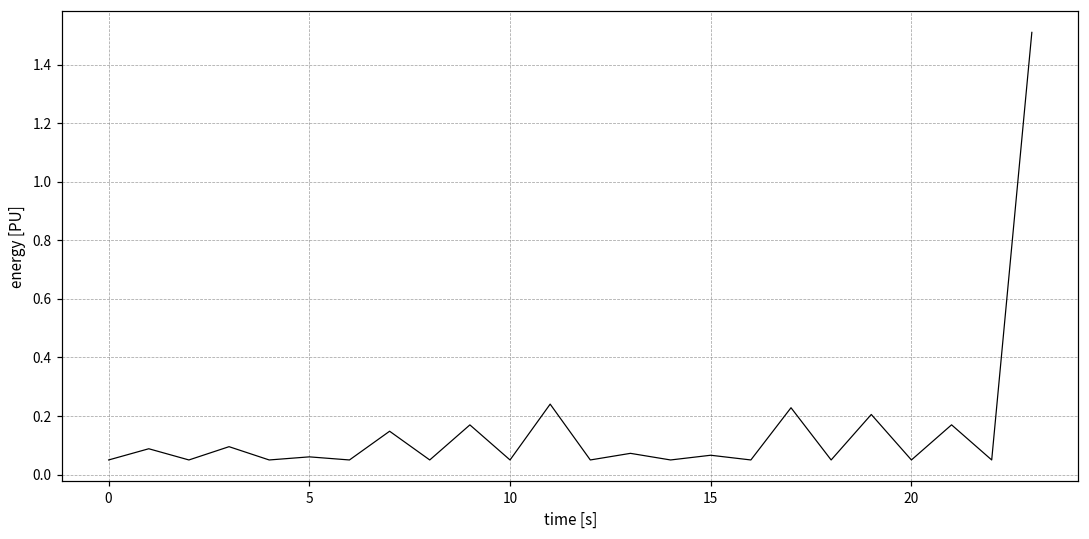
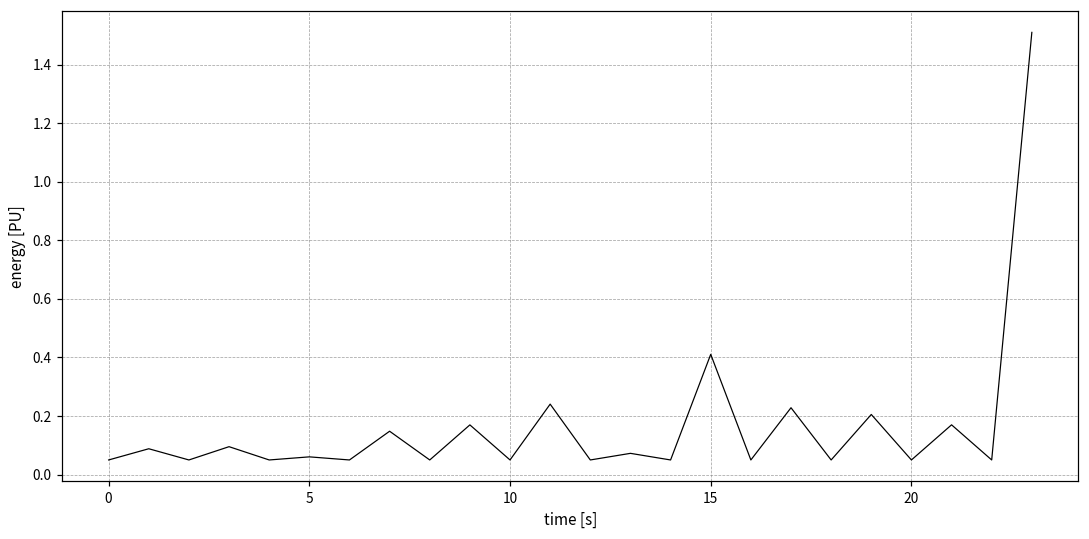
15: 0.07 -> 0.41
